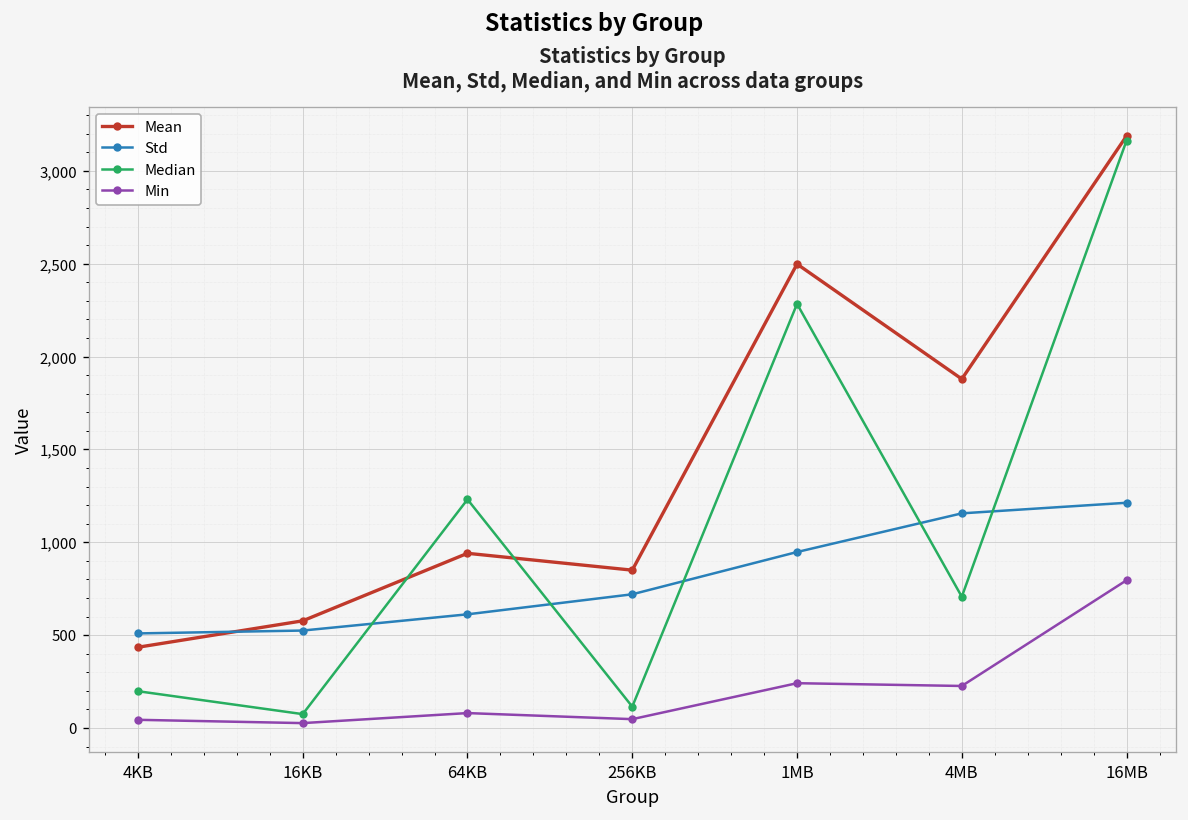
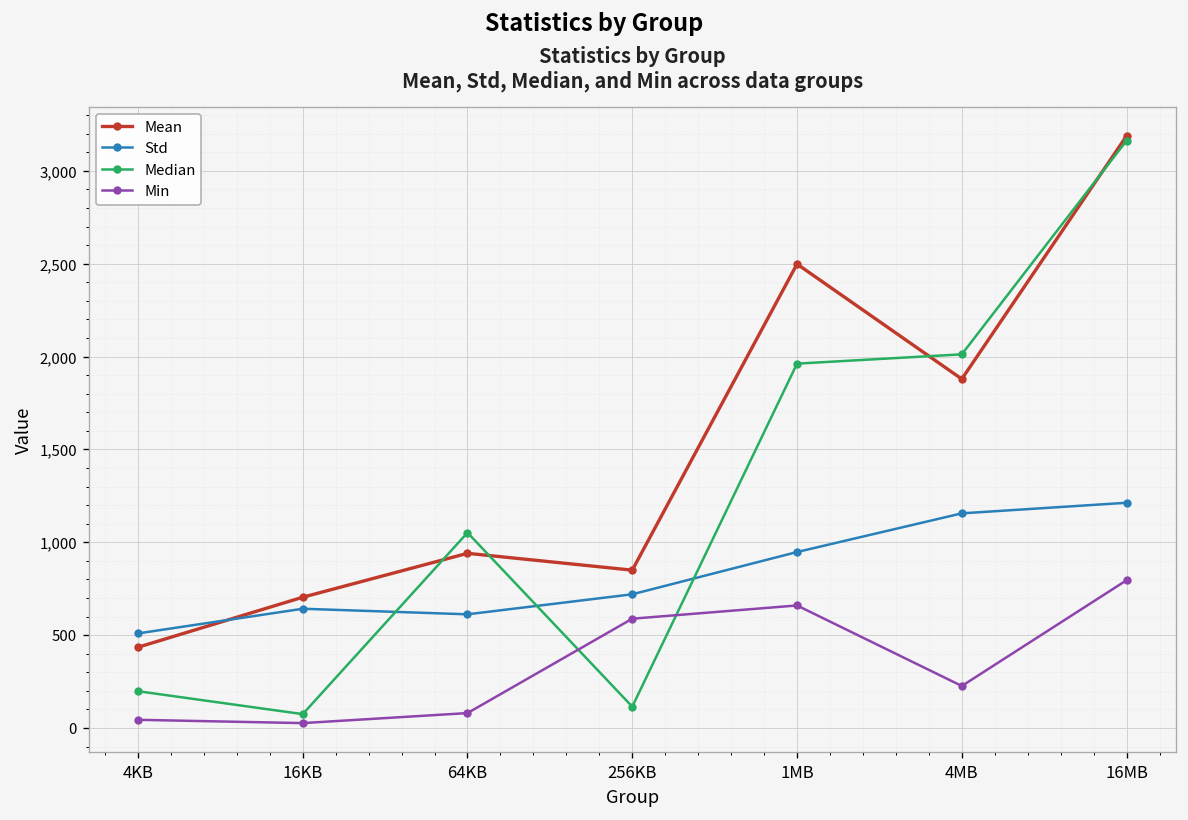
Mean, 16KB: 580 -> 700
Std, 16KB: 520 -> 640
Median, 64KB: 1,230 -> 1,050
Min, 256KB: 50 -> 590
Median, 1MB: 2,280 -> 1,960
Min, 1MB: 240 -> 660
Median, 4MB: 710 -> 2,010
